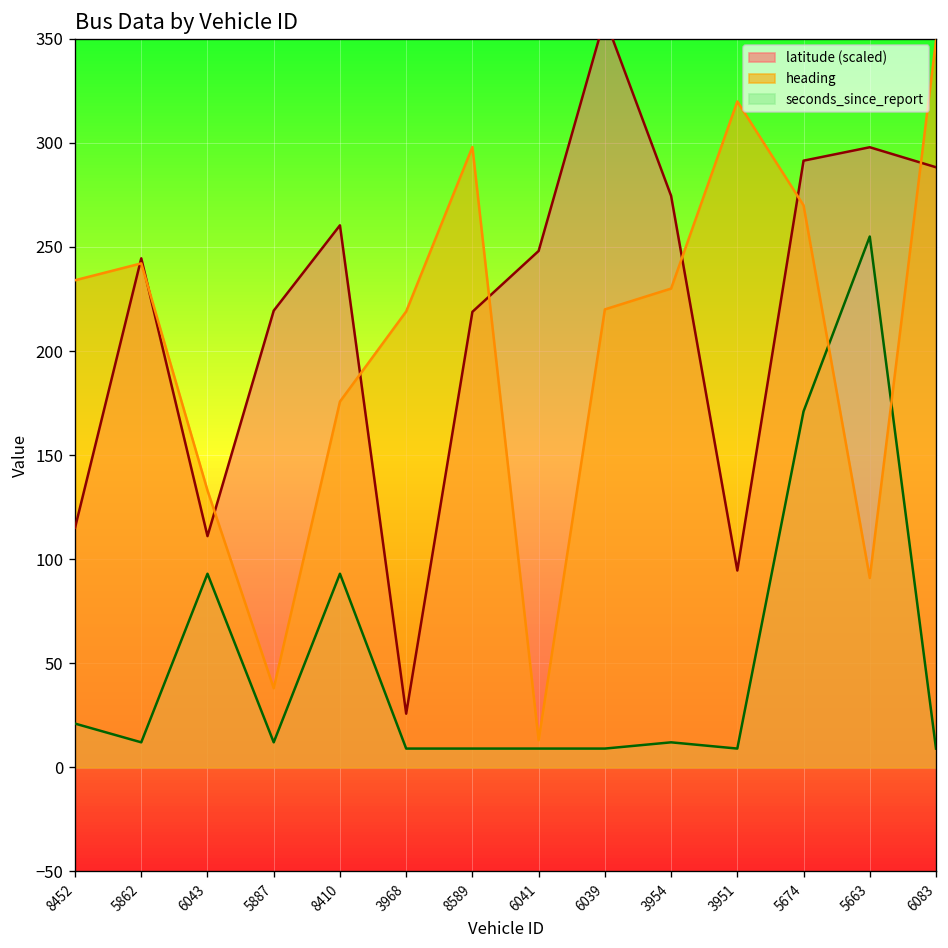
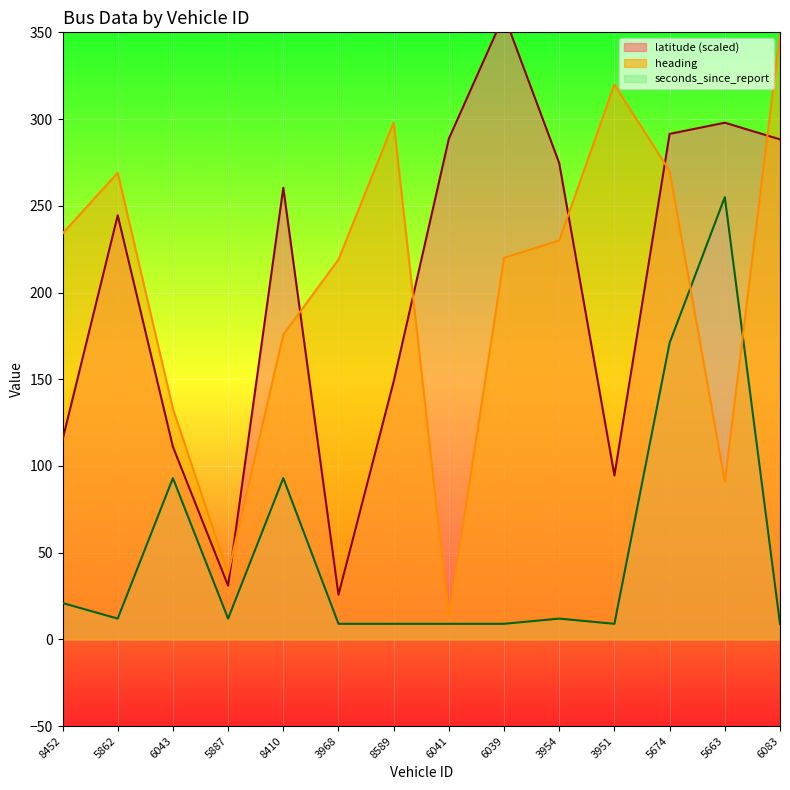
heading, 5862: 242 -> 269
latitude (scaled), 5887: 219 -> 31
latitude (scaled), 8589: 219 -> 149
latitude (scaled), 6041: 248 -> 289
